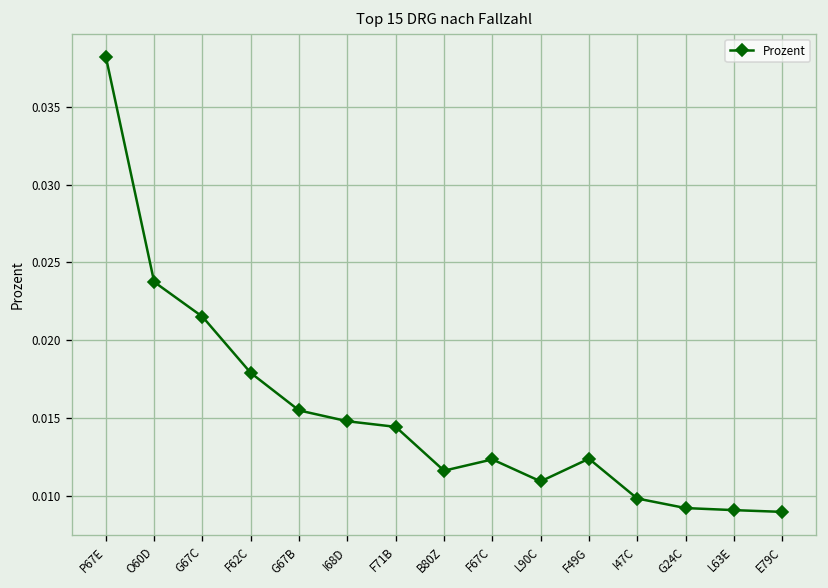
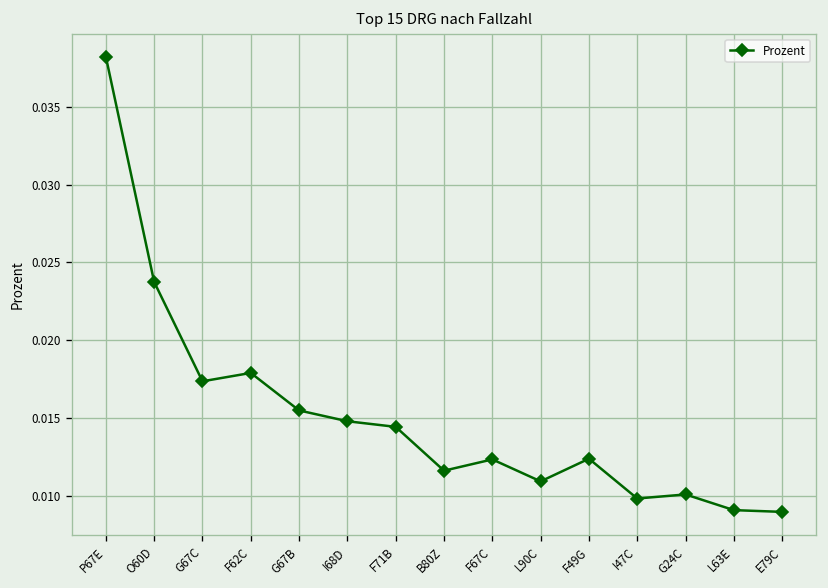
G67C: 0.0215 -> 0.0174
G24C: 0.0092 -> 0.0101
